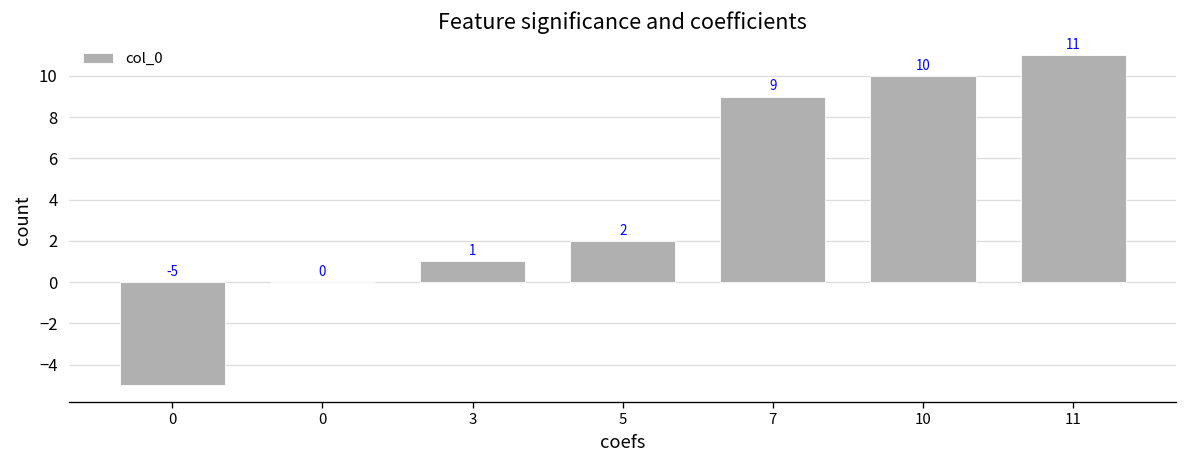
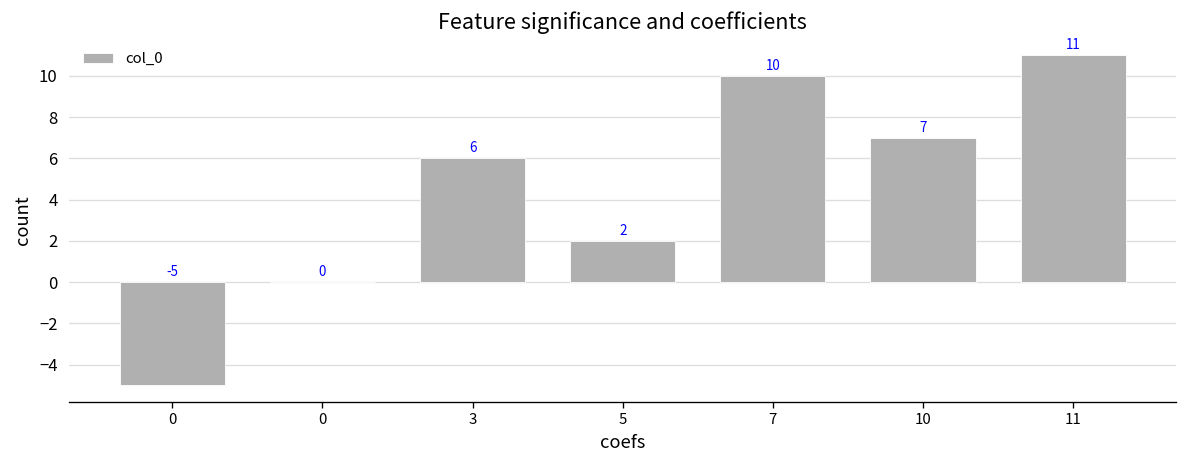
3: 1 -> 6
7: 9 -> 10
10: 10 -> 7
